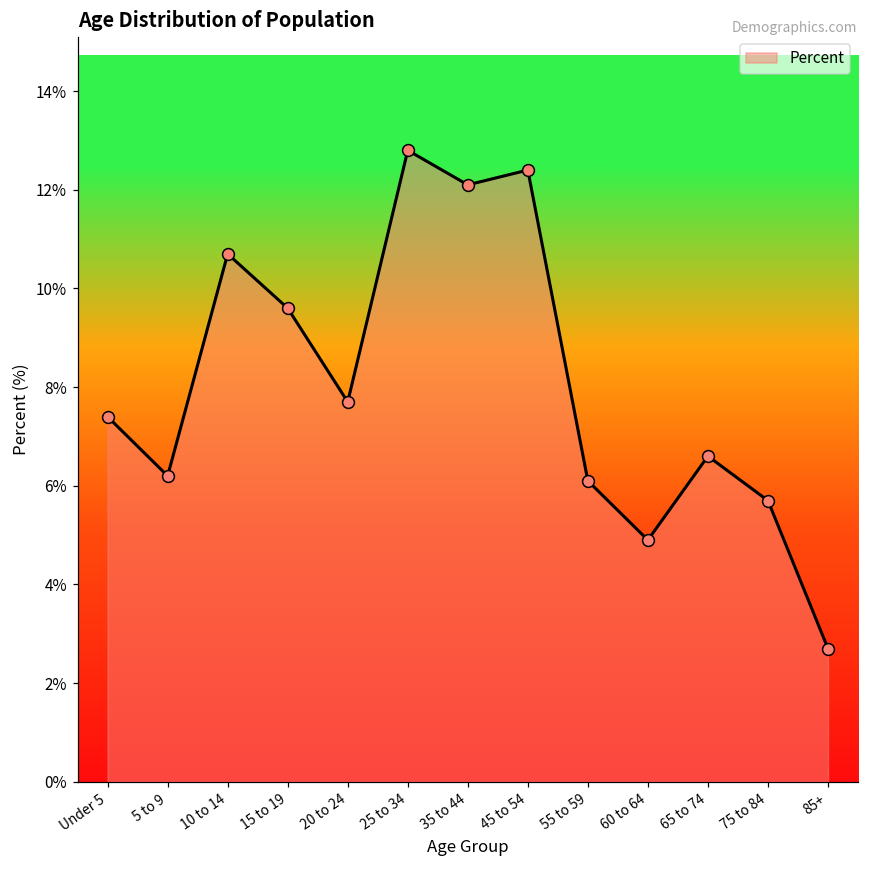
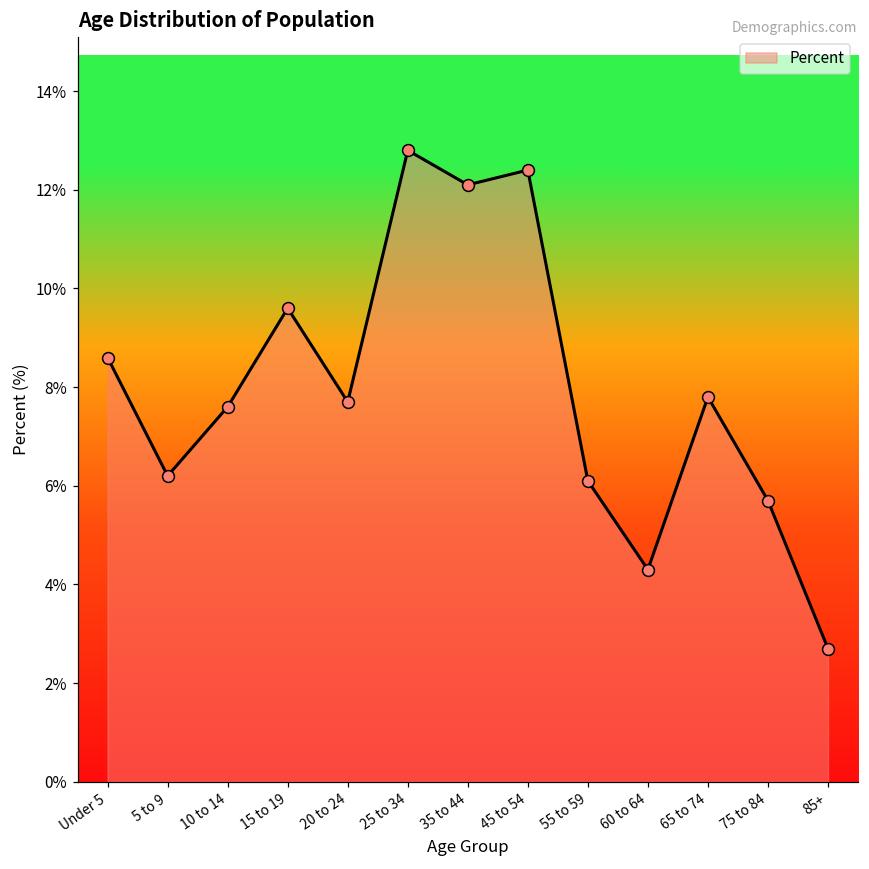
Under 5: 7.4% -> 8.6%
10 to 14: 10.7% -> 7.6%
60 to 64: 4.9% -> 4.3%
65 to 74: 6.6% -> 7.8%
